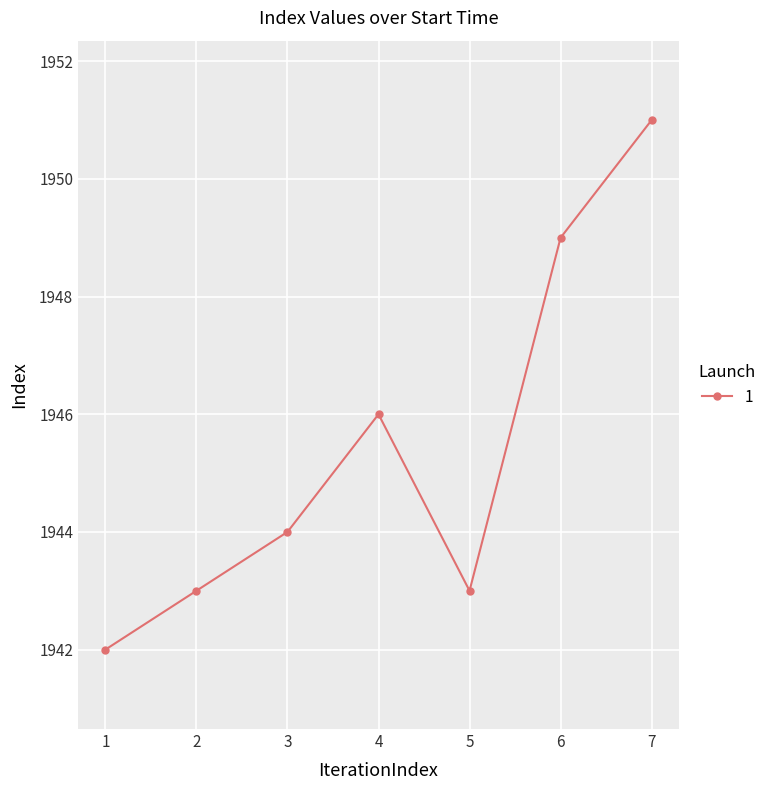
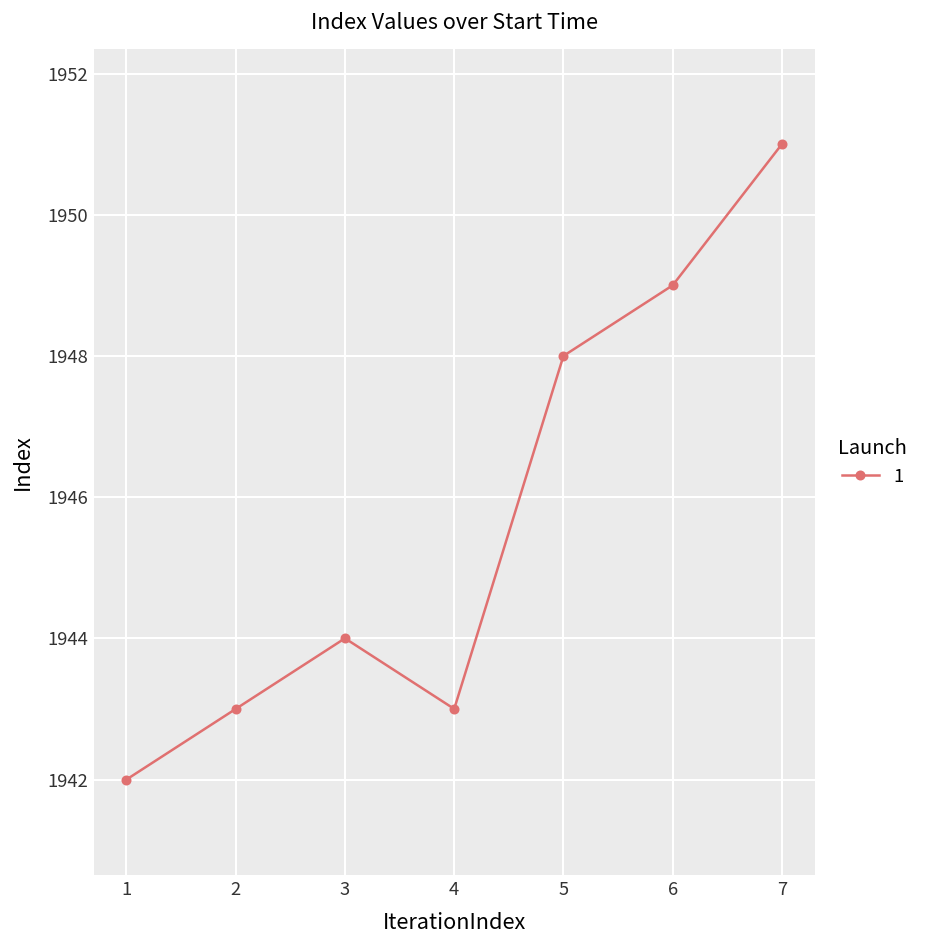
4: 1946 -> 1943
5: 1943 -> 1948
